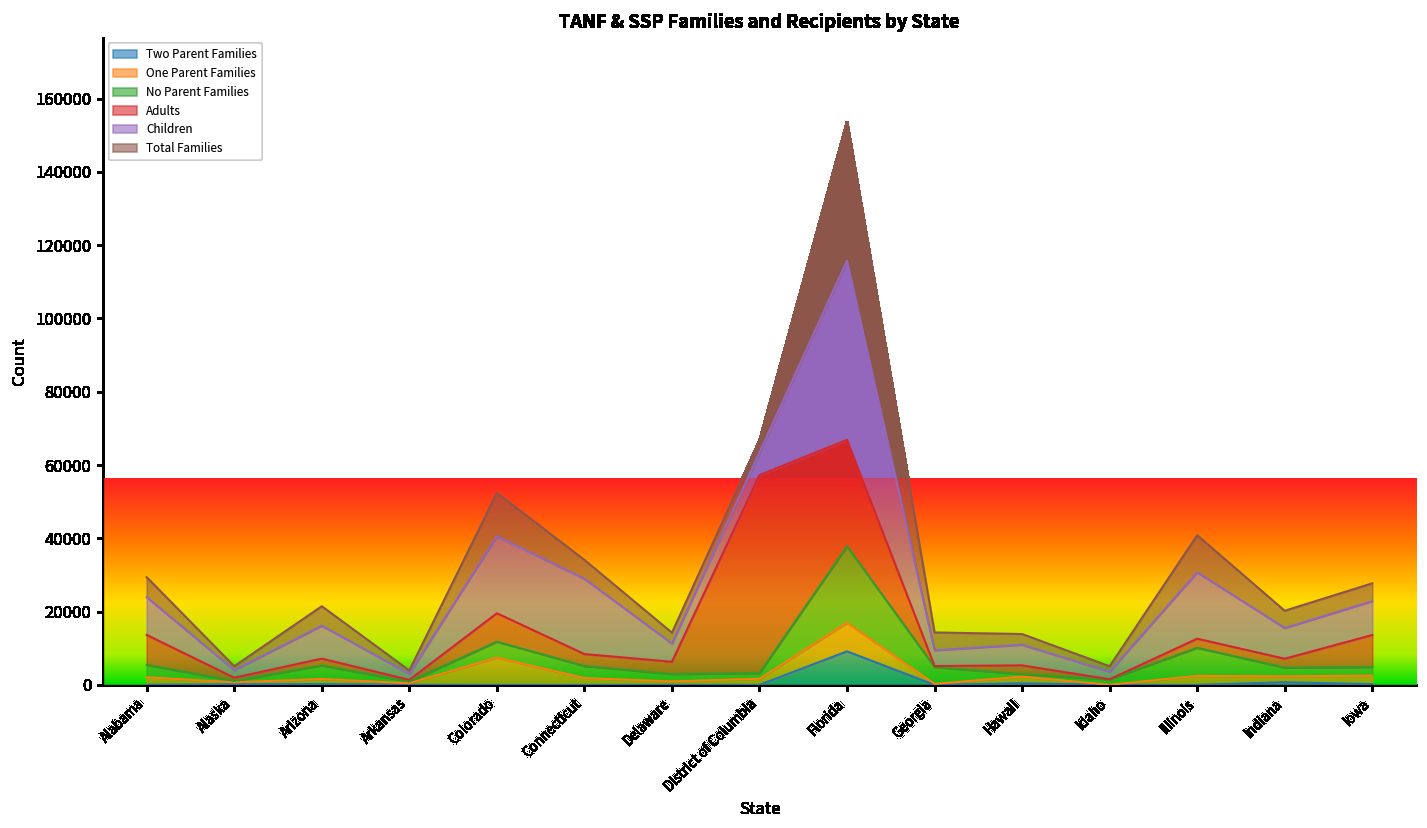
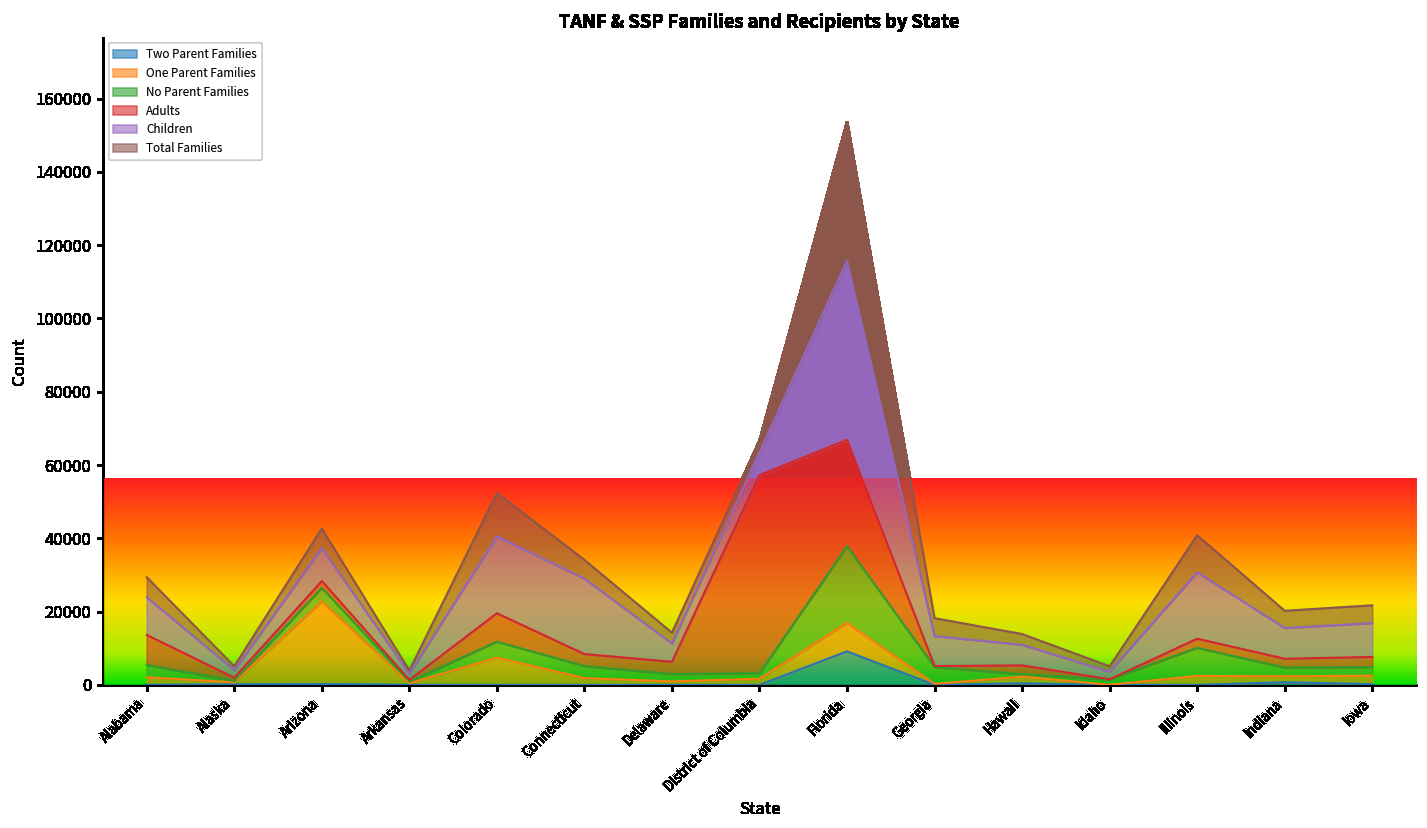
One Parent Families, Arizona: 1000 -> 23000
Children, Georgia: 4000 -> 8000
Adults, Iowa: 9000 -> 3000
